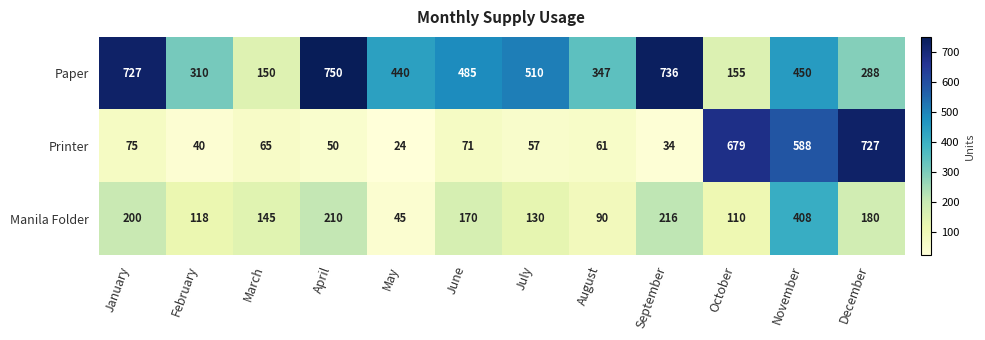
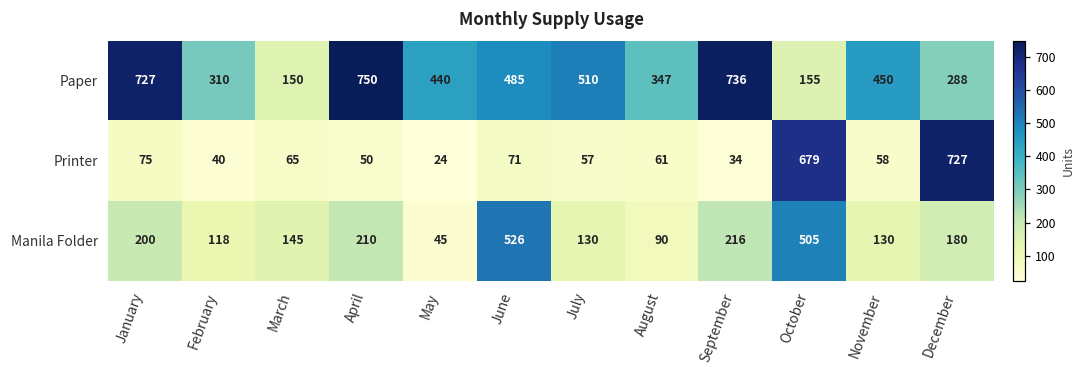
Printer, November: 588 -> 58
Manila Folder, June: 170 -> 526
Manila Folder, October: 110 -> 505
Manila Folder, November: 408 -> 130
